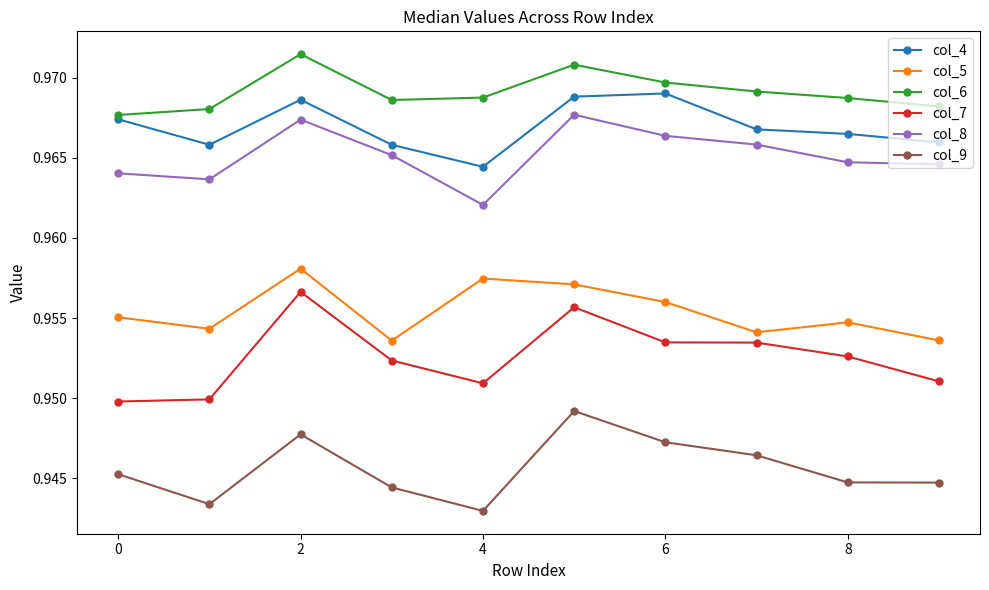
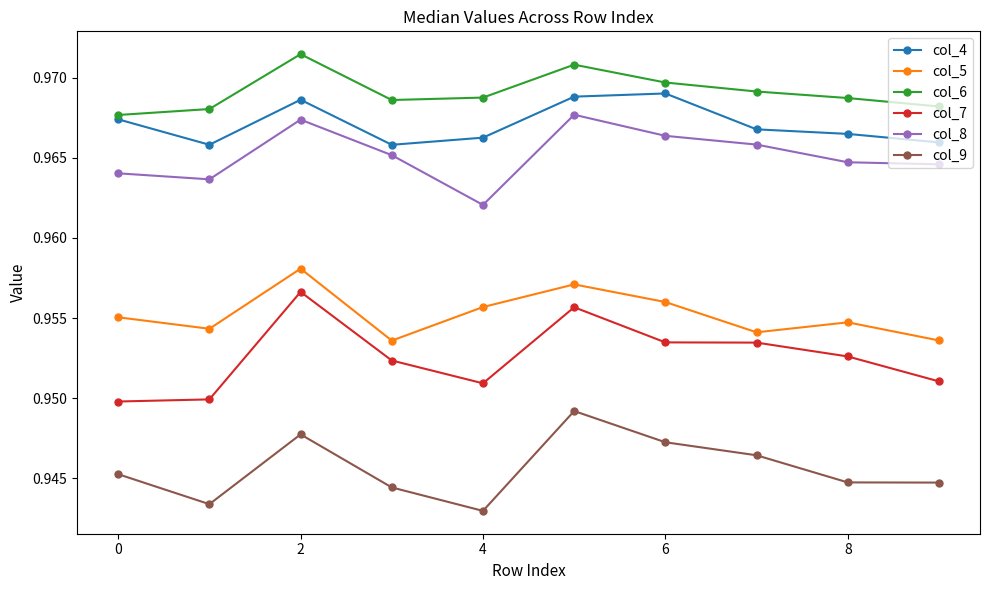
col_4, 4: 0.9644 -> 0.9663
col_5, 4: 0.9575 -> 0.9557
